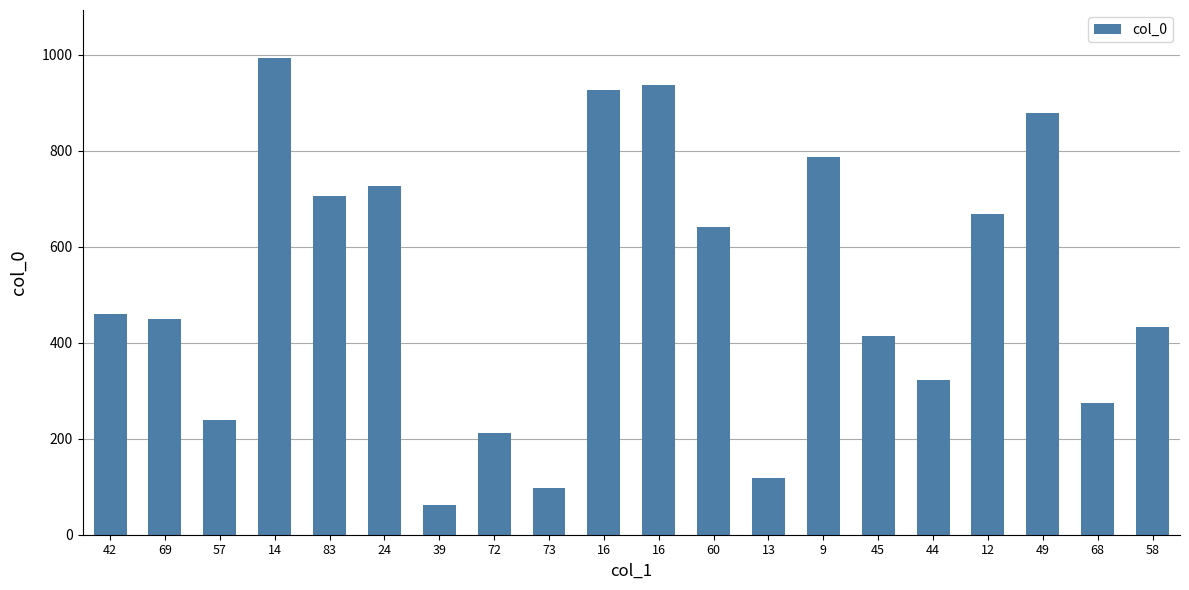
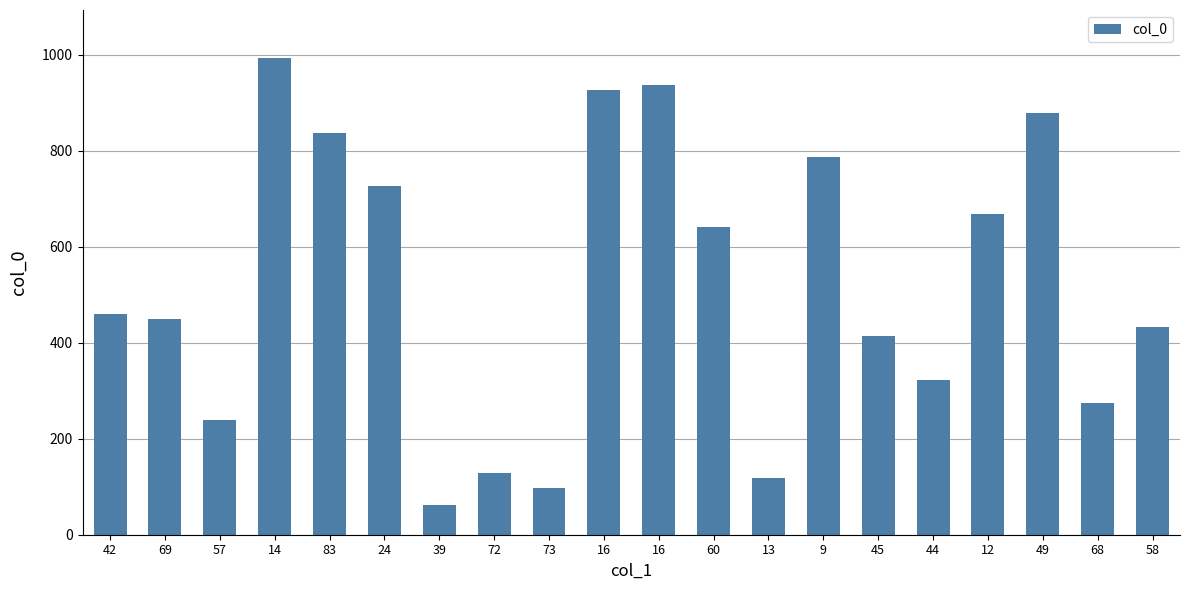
83: 710 -> 840
72: 210 -> 130
